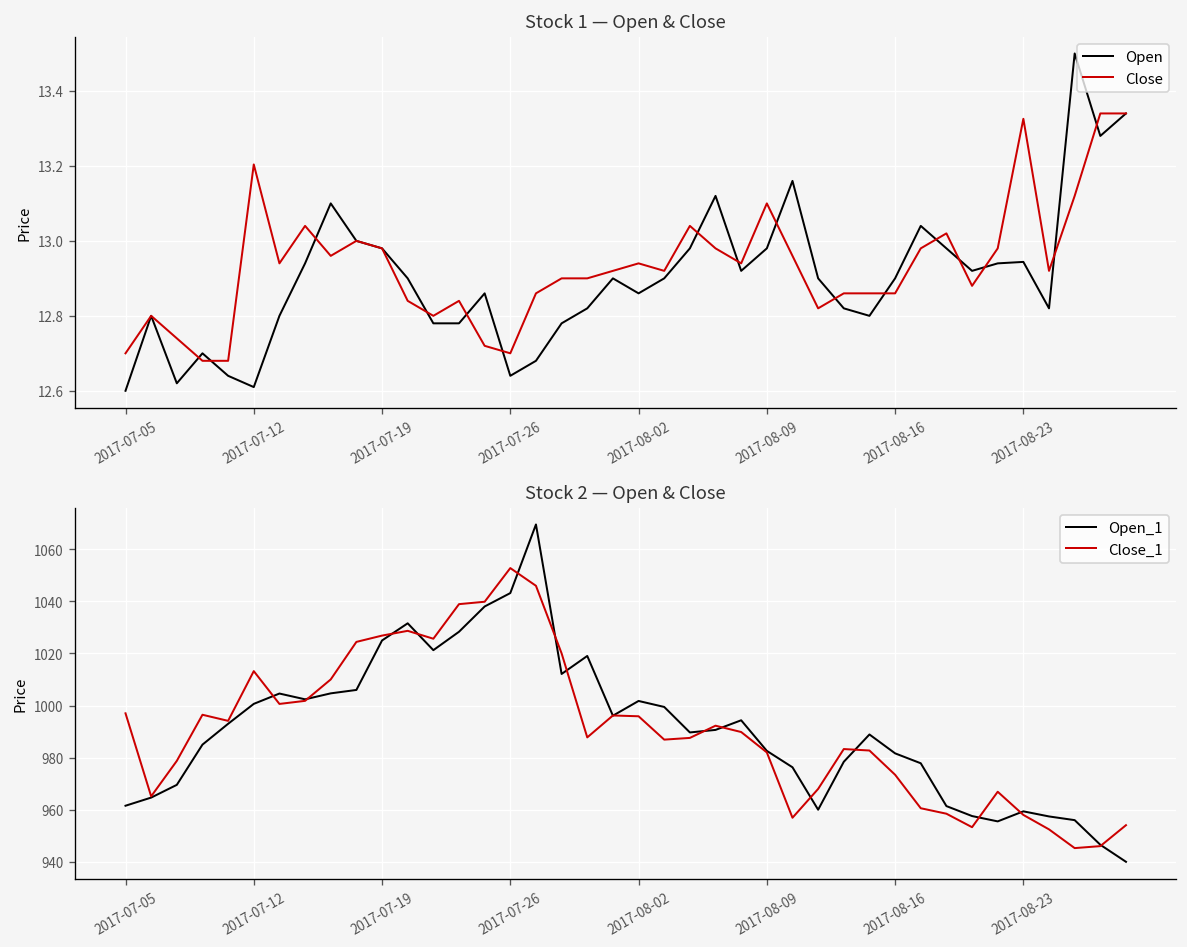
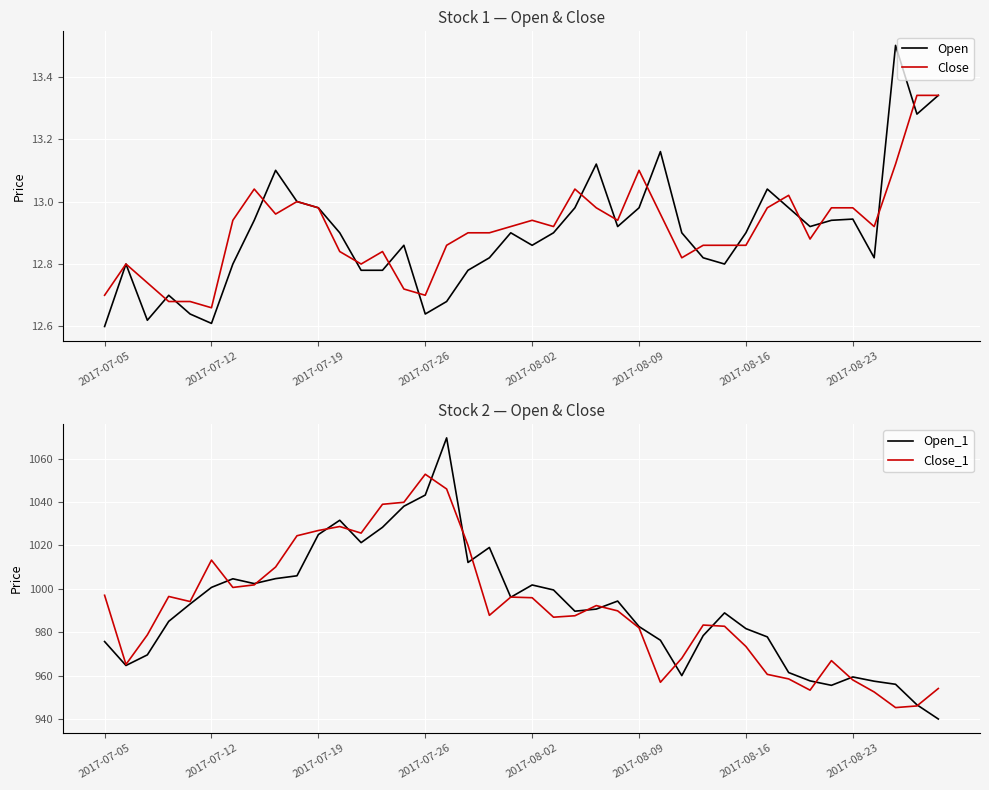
Stock 1 — Open & Close, Close, 2017-07-12: 13.20 -> 12.66
Stock 1 — Open & Close, Close, 2017-08-23: 13.33 -> 12.98
Stock 2 — Open & Close, Open_1, 2017-07-05: 962 -> 976
